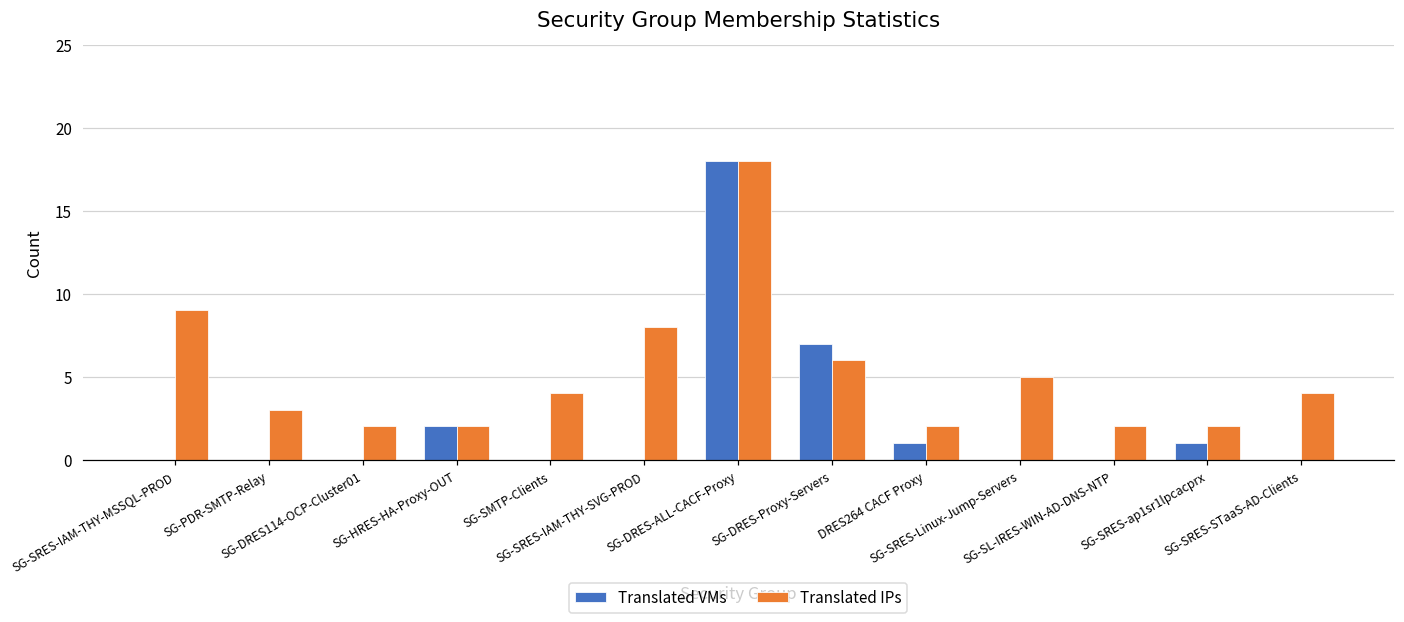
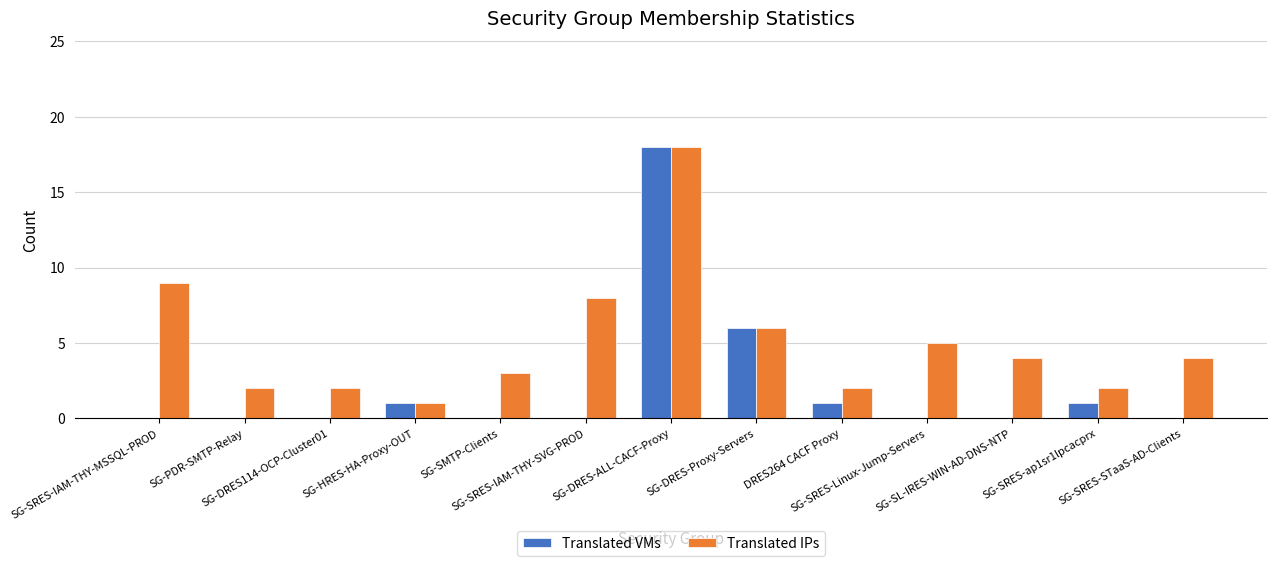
Translated IPs, SG-PDR-SMTP-Relay: 3 -> 2
Translated VMs, SG-HRES-HA-Proxy-OUT: 2 -> 1
Translated IPs, SG-HRES-HA-Proxy-OUT: 2 -> 1
Translated IPs, SG-SMTP-Clients: 4 -> 3
Translated VMs, SG-DRES-Proxy-Servers: 7 -> 6
Translated IPs, SG-SL-IRES-WIN-AD-DNS-NTP: 2 -> 4
